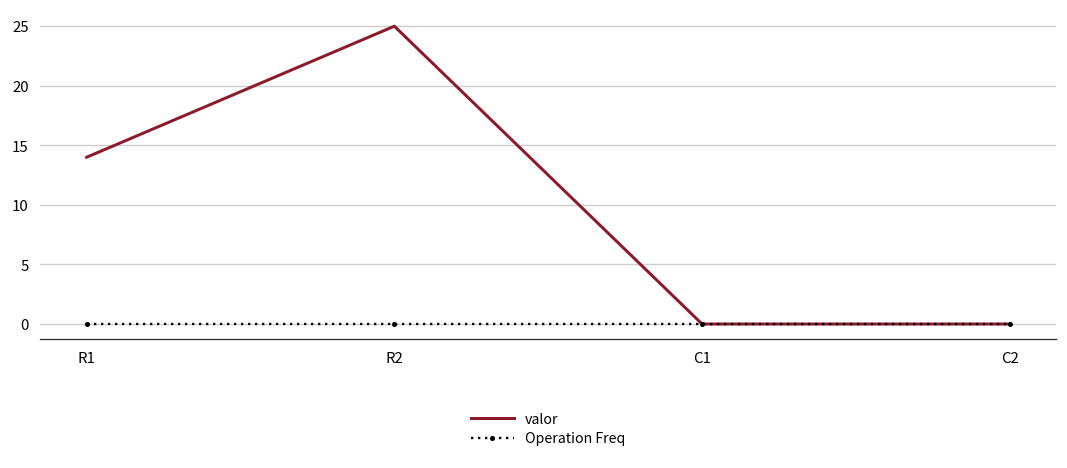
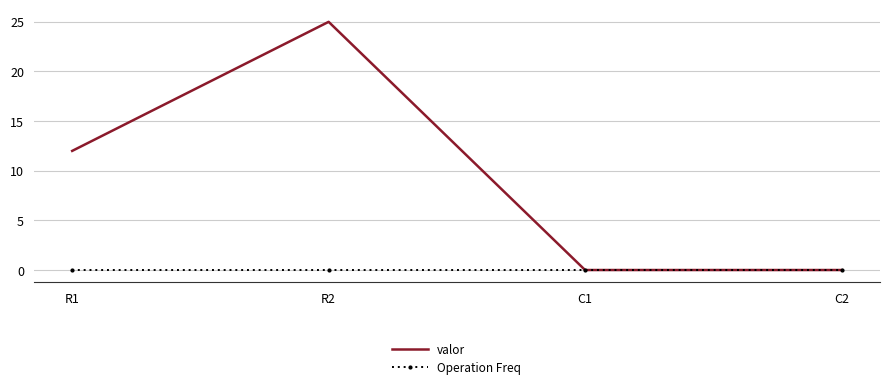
valor, R1: 14 -> 12
